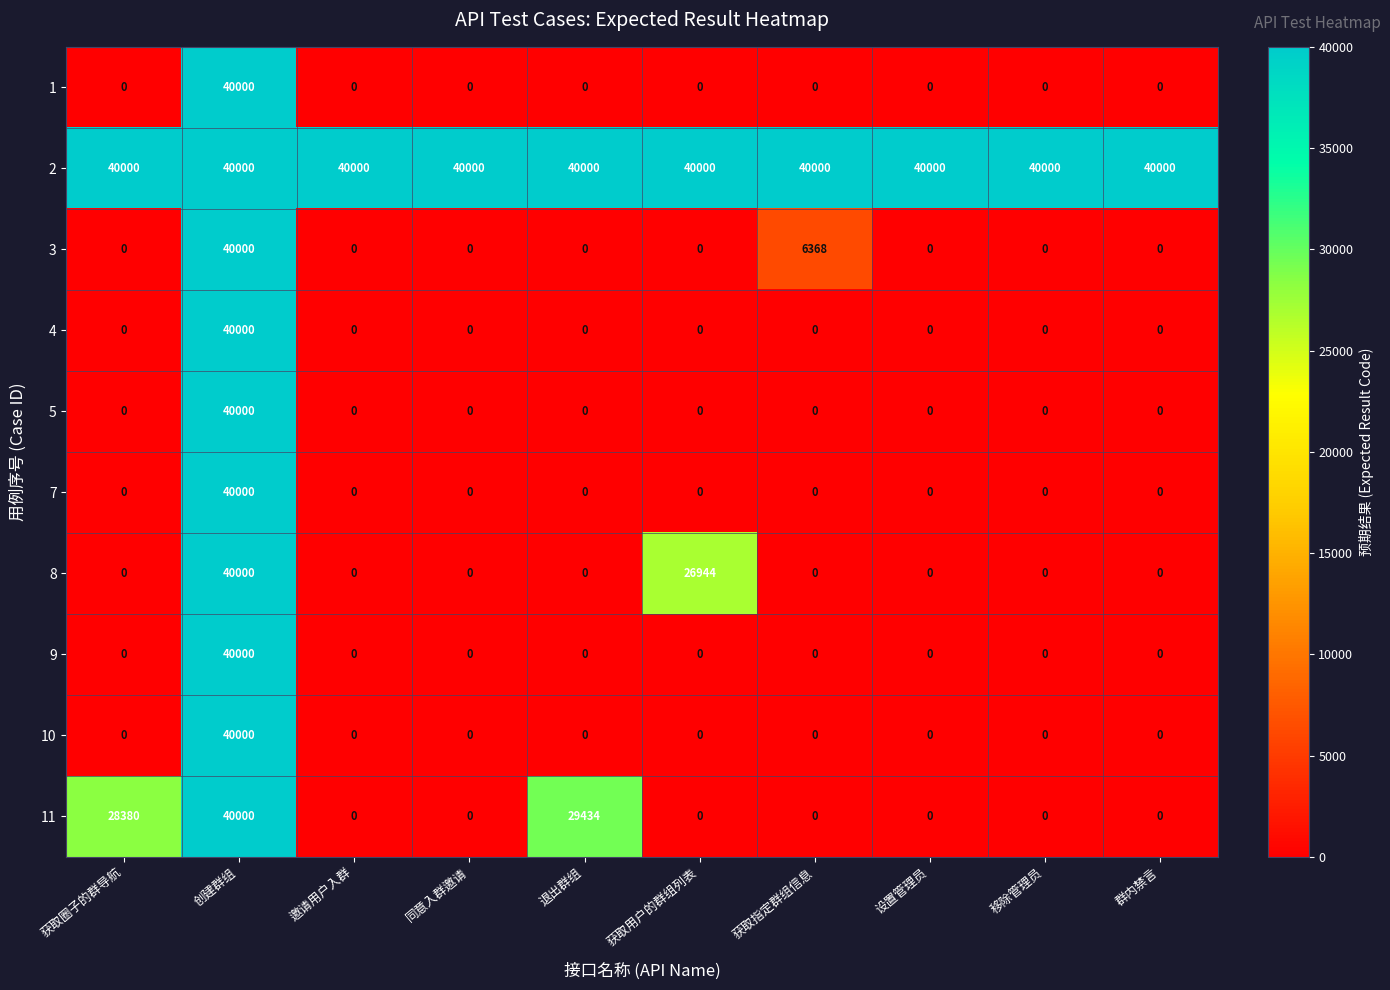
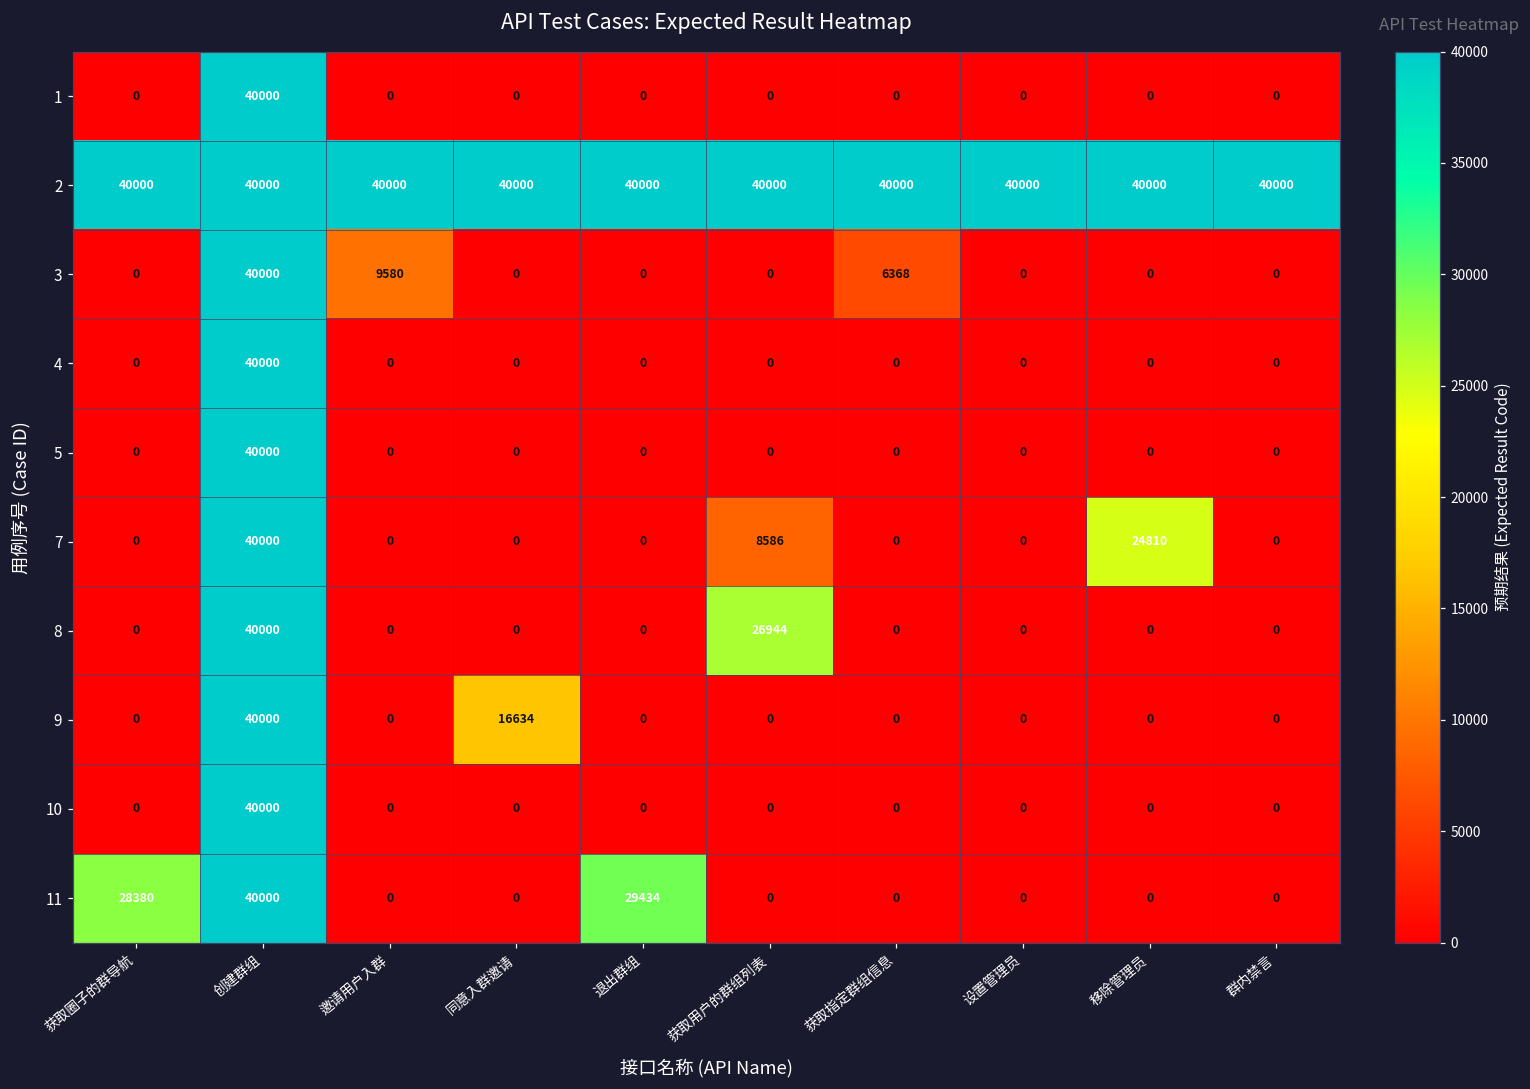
3, 邀请用户入群: 0 -> 9580
7, 获取用户的群组列表: 0 -> 8586
7, 移除管理员: 0 -> 24810
9, 同意入群邀请: 0 -> 16634
